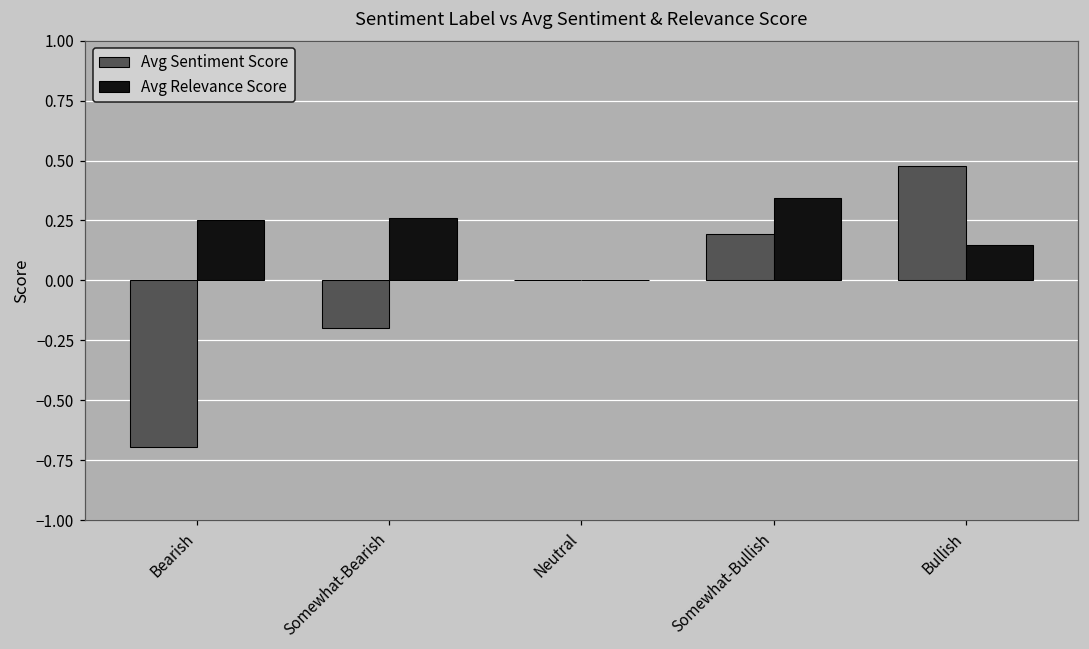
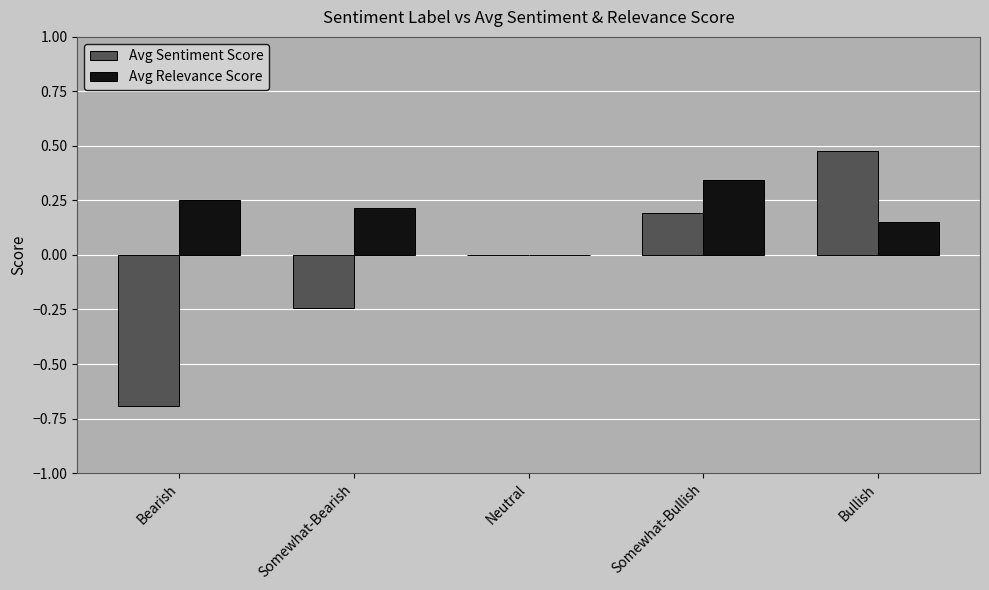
Avg Sentiment Score, Somewhat-Bearish: -0.20 -> -0.24
Avg Relevance Score, Somewhat-Bearish: 0.26 -> 0.21
